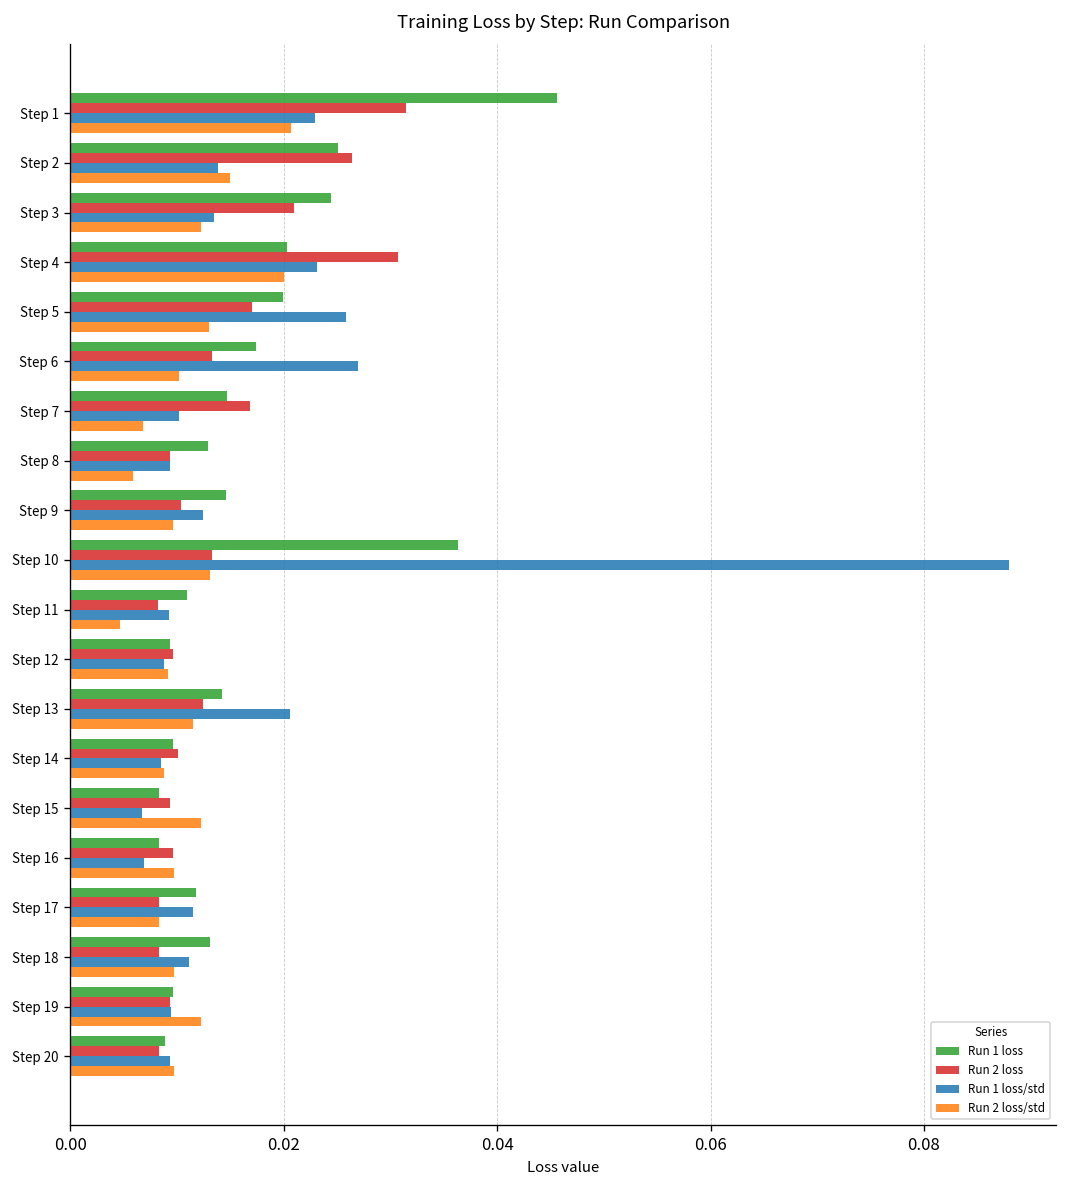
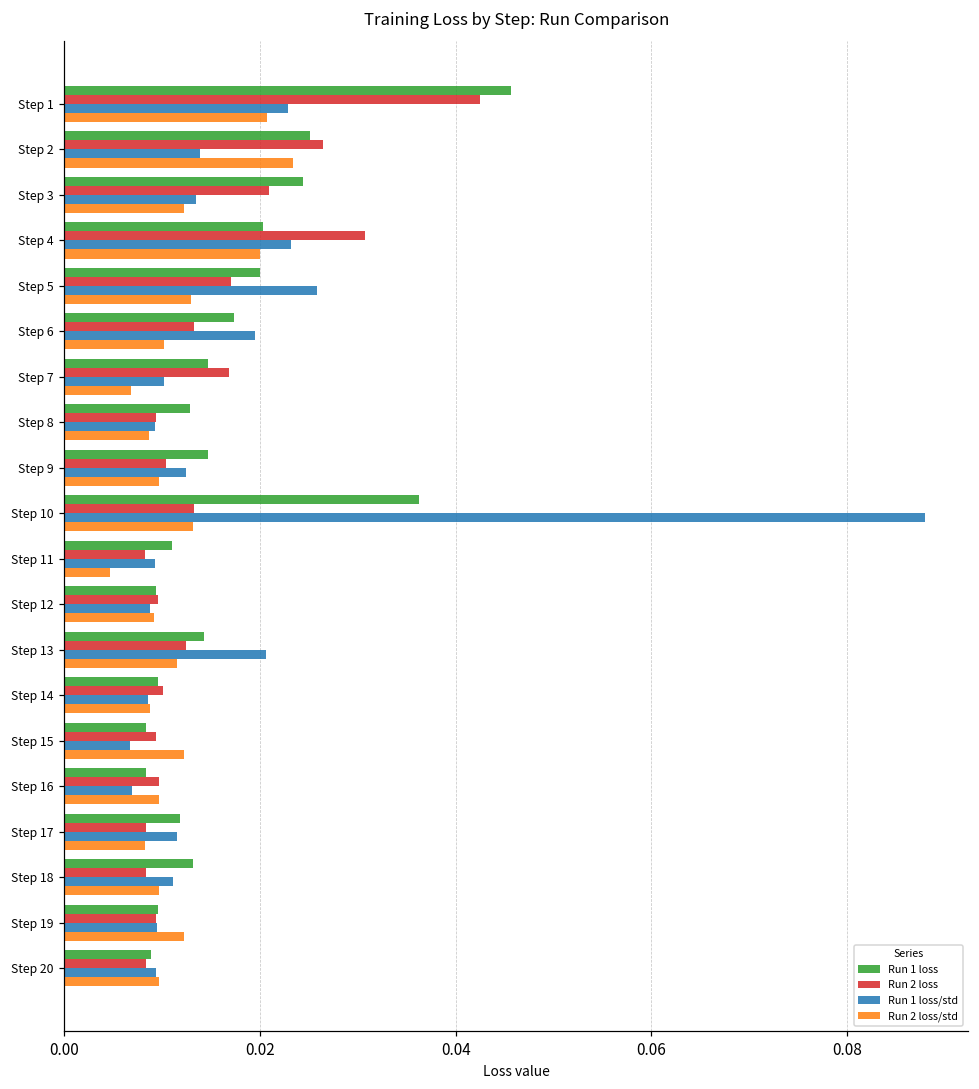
Run 2 loss, Step 1: 0.031 -> 0.042
Run 2 loss/std, Step 2: 0.015 -> 0.023
Run 1 loss/std, Step 6: 0.027 -> 0.019
Run 2 loss/std, Step 8: 0.006 -> 0.009
